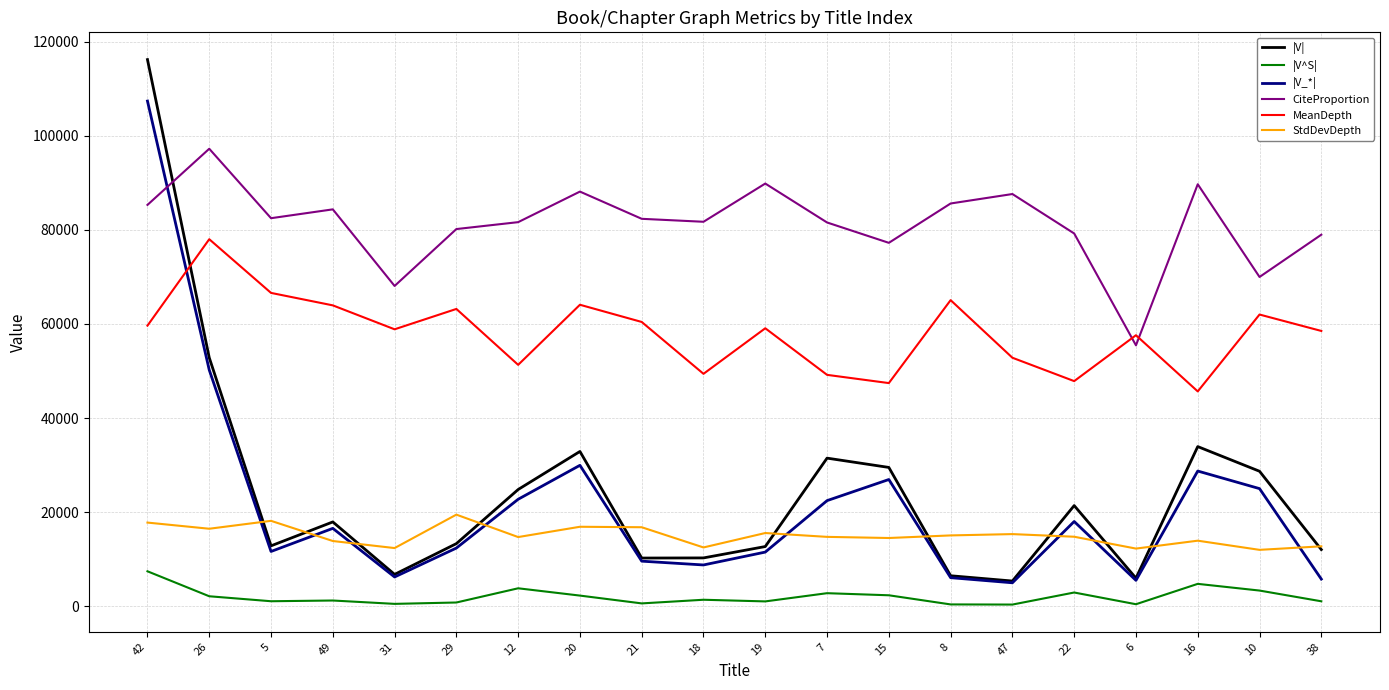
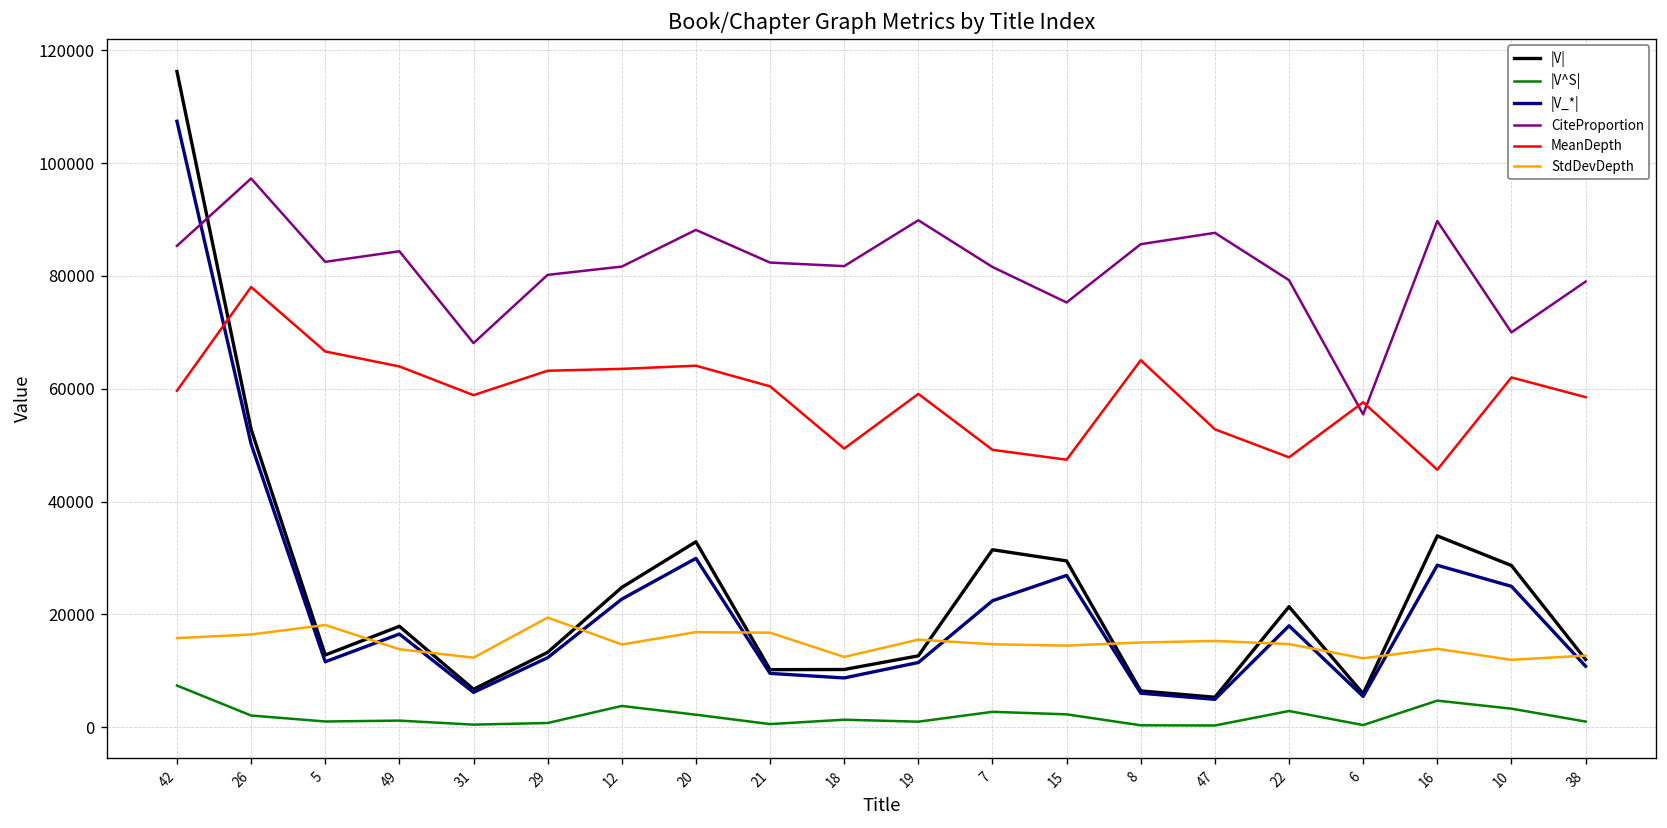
StdDevDepth, 42: 18000 -> 16000
MeanDepth, 12: 51000 -> 64000
CiteProportion, 15: 77000 -> 75000
|V_*|, 38: 6000 -> 11000
